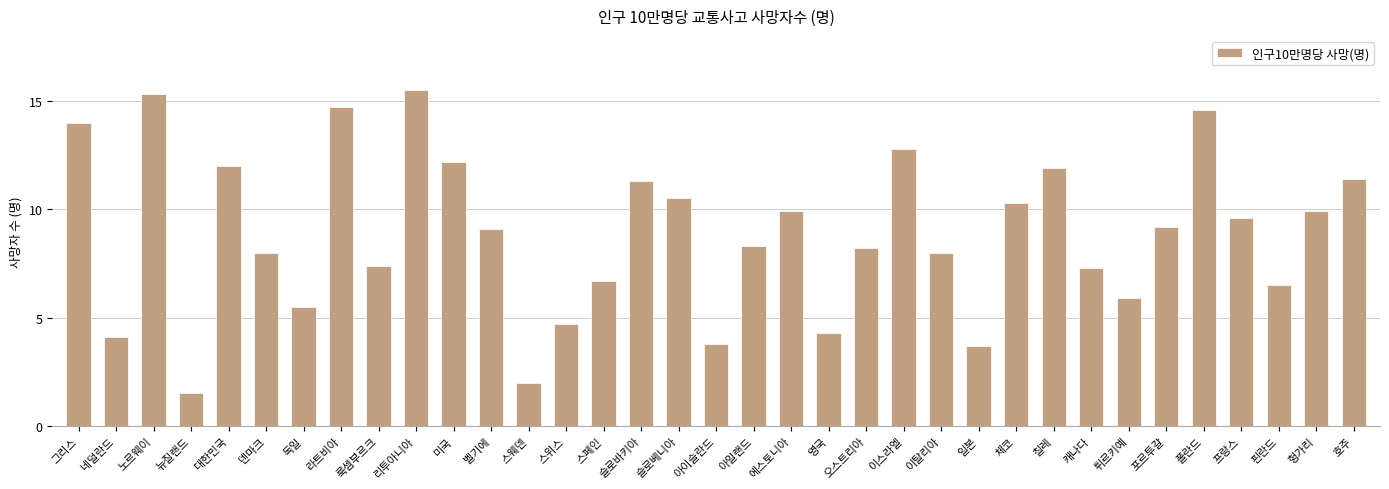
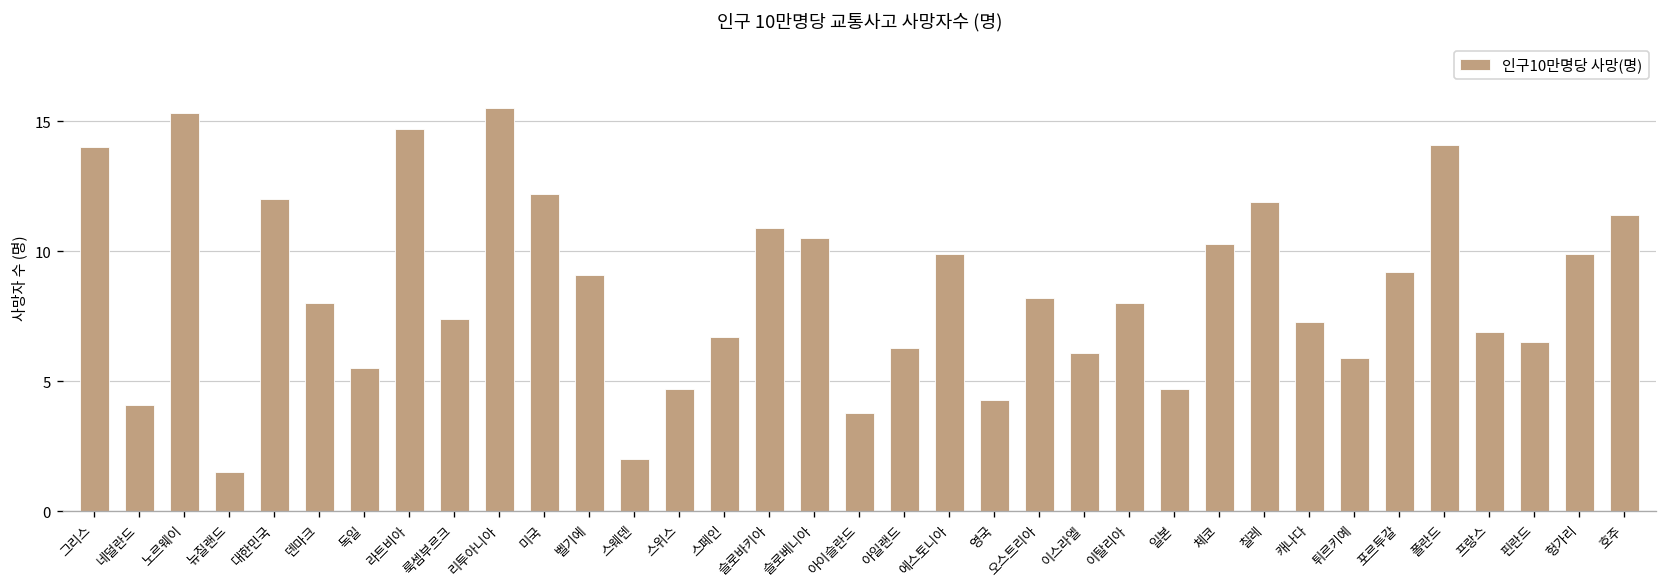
슬로바키아: 11.3 -> 10.9
아일랜드: 8.3 -> 6.3
이스라엘: 12.8 -> 6.1
일본: 3.7 -> 4.7
폴란드: 14.6 -> 14.1
프랑스: 9.6 -> 6.9
